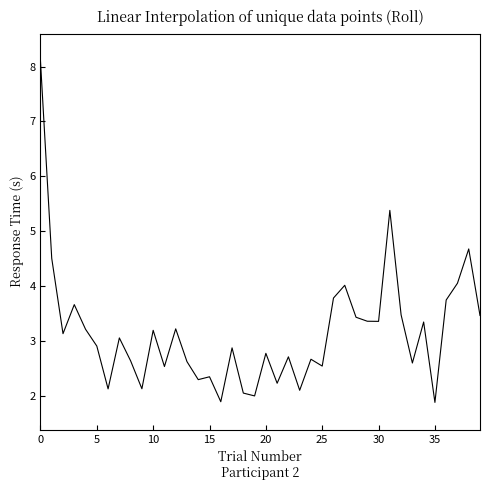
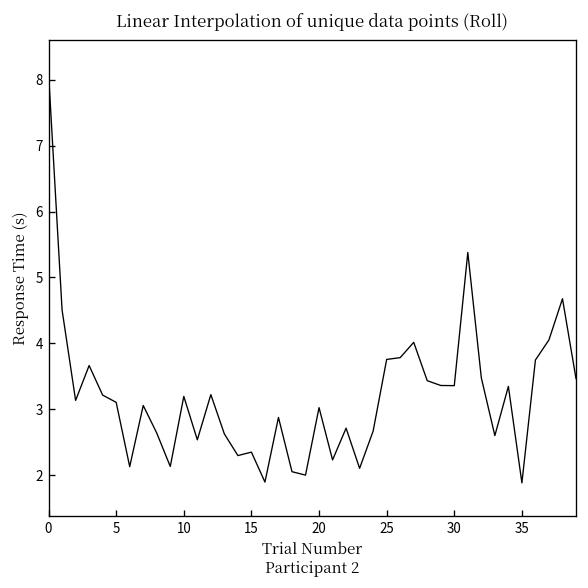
5: 2.9 -> 3.1
20: 2.8 -> 3.0
25: 2.5 -> 3.8
